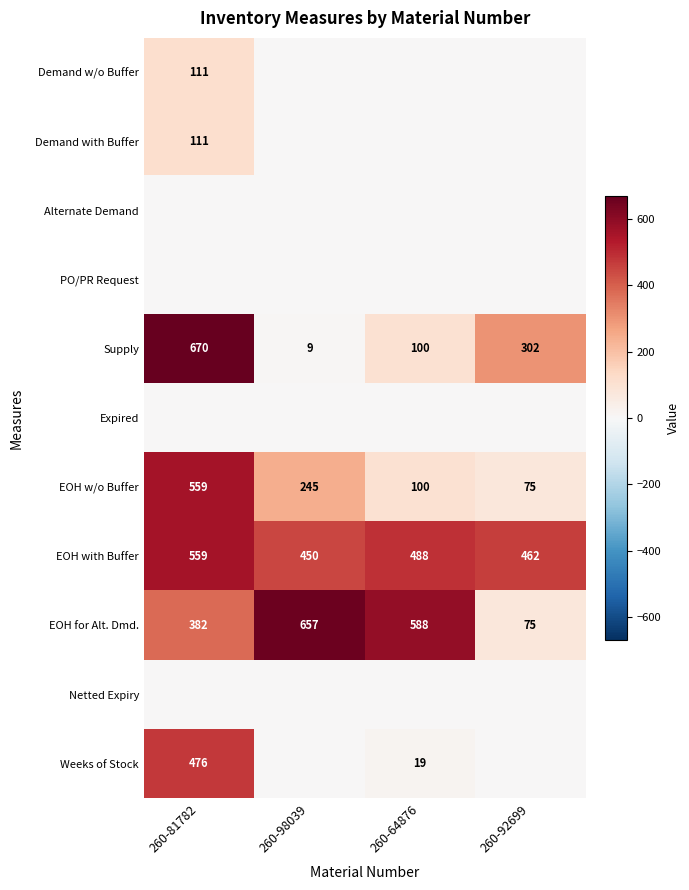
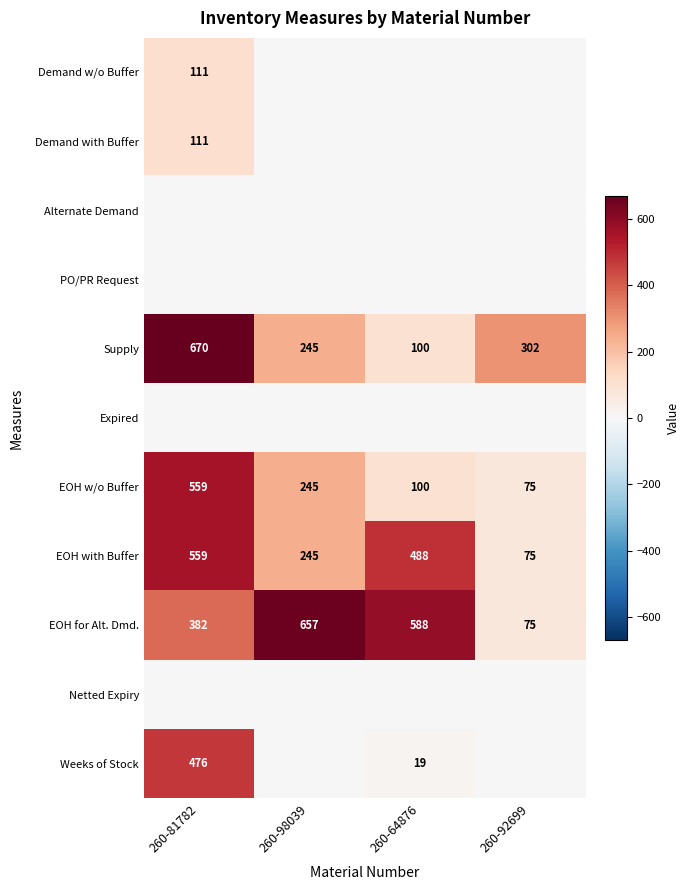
Supply, 260-98039: 9 -> 245
EOH with Buffer, 260-98039: 450 -> 245
EOH with Buffer, 260-92699: 462 -> 75
